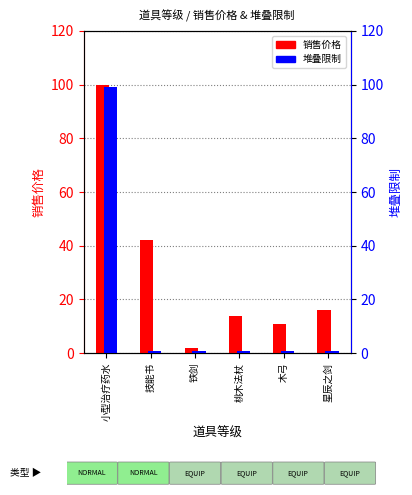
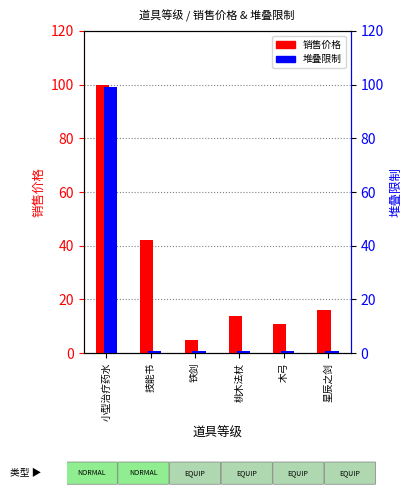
销售价格, 铁剑: 2 -> 5
